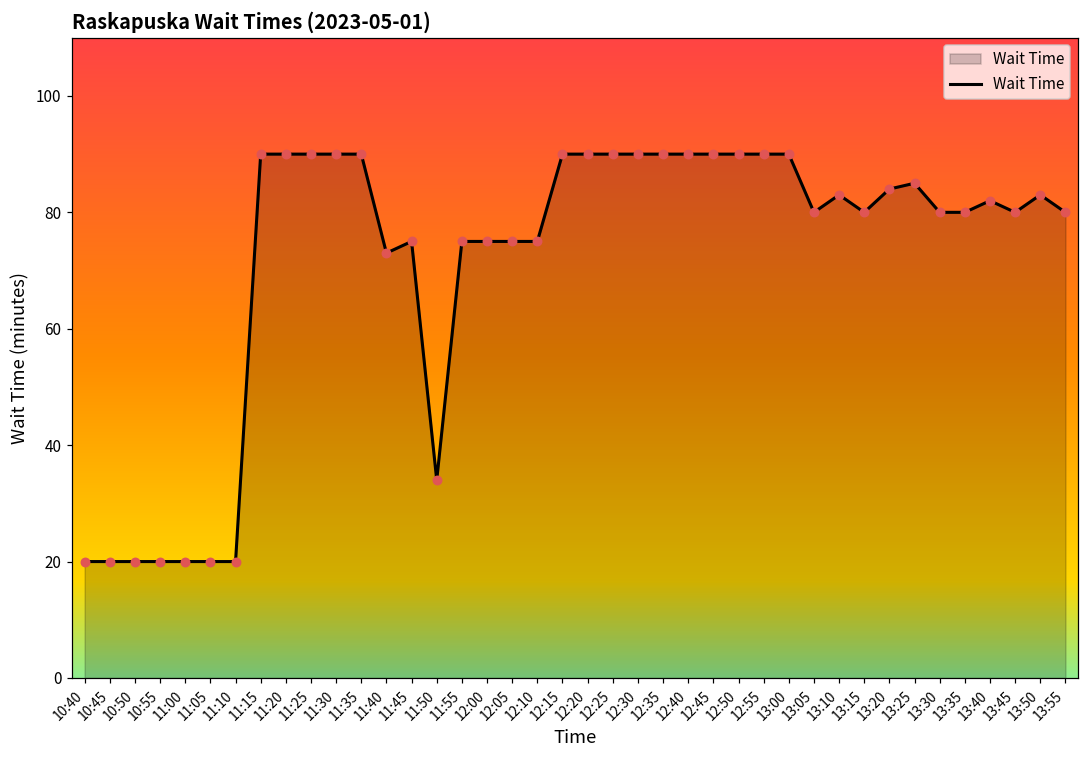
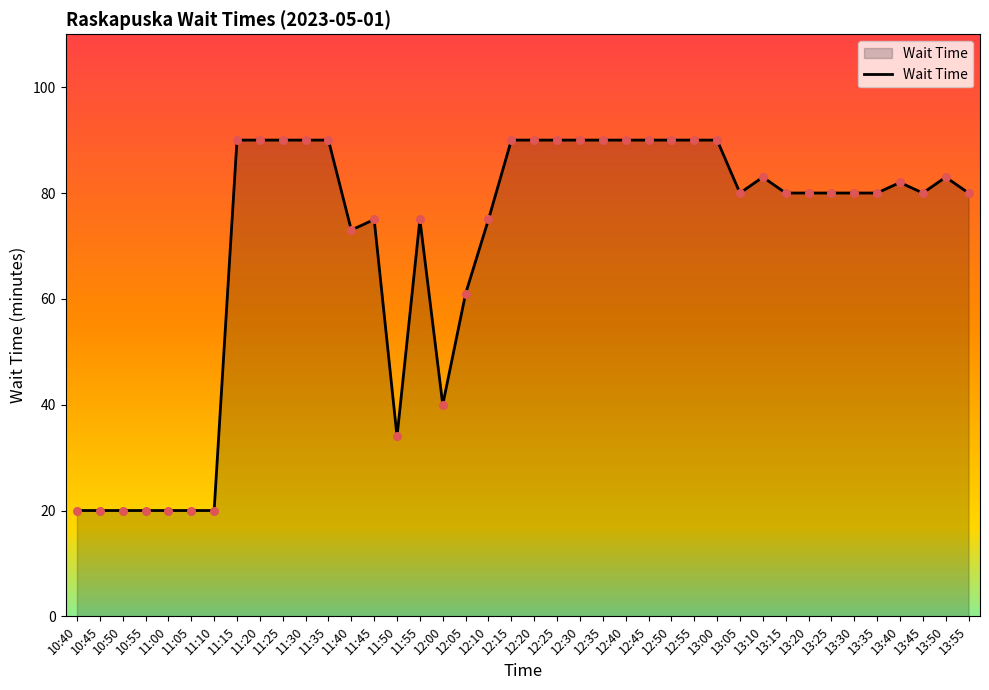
12:00: 75 -> 40
12:05: 75 -> 61
13:20: 84 -> 80
13:25: 85 -> 80
